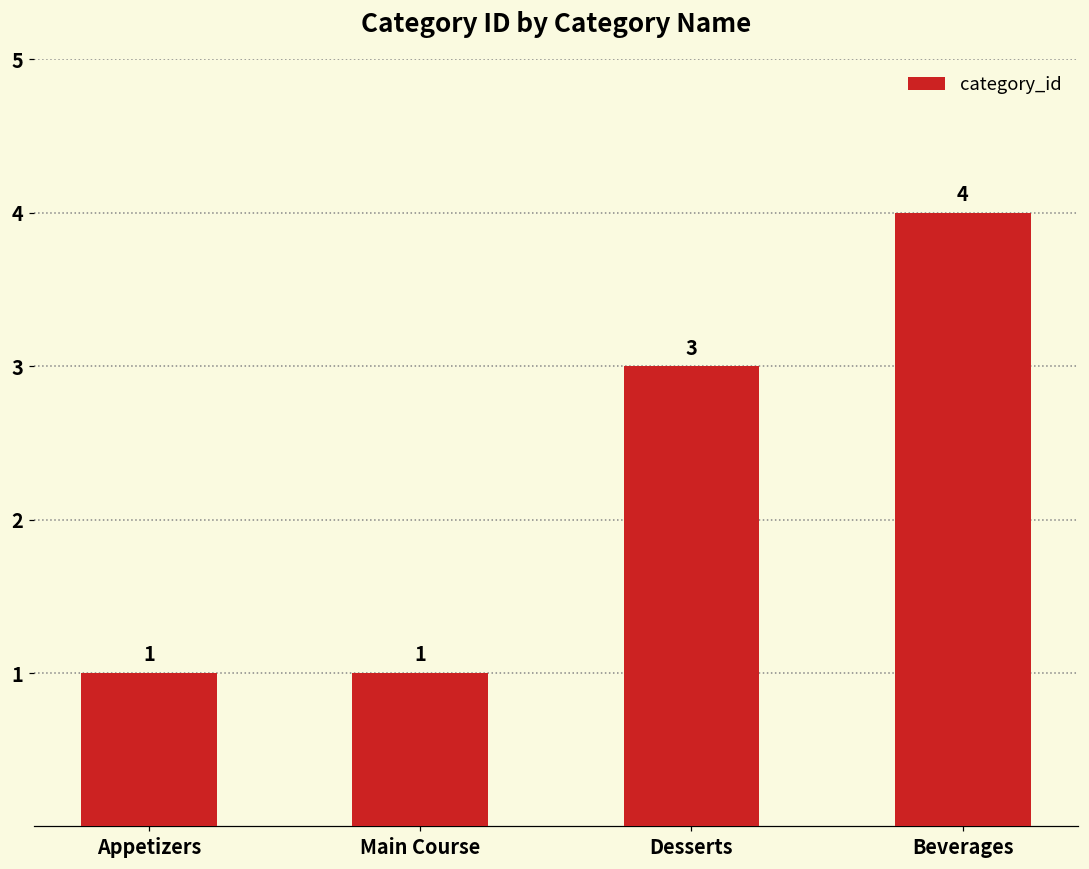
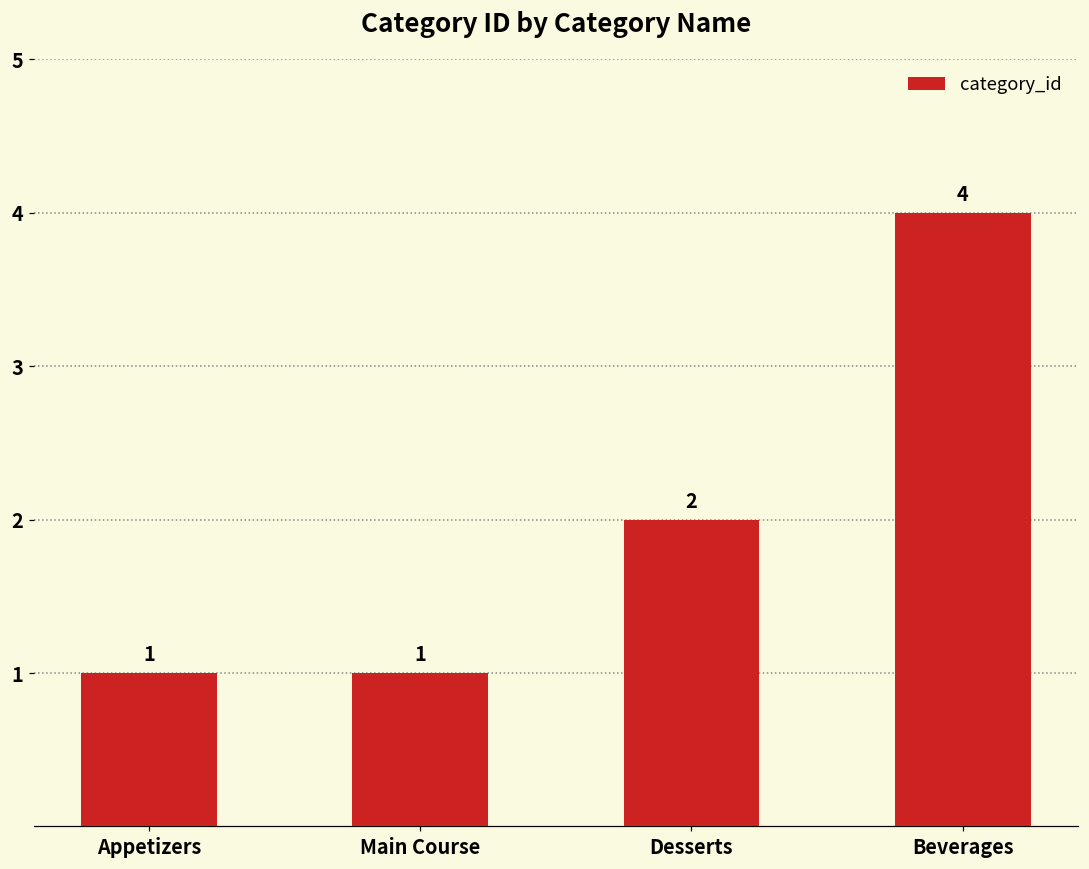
Desserts: 3 -> 2
